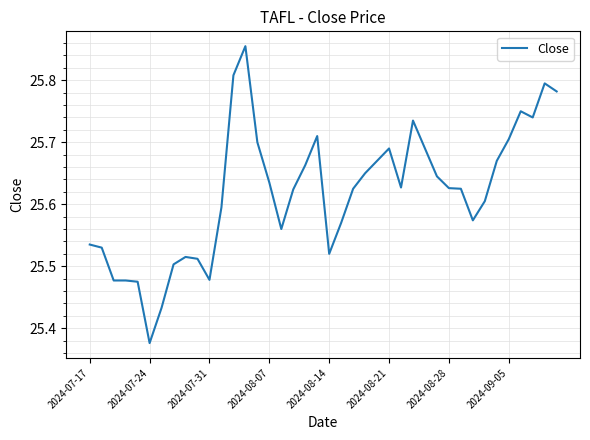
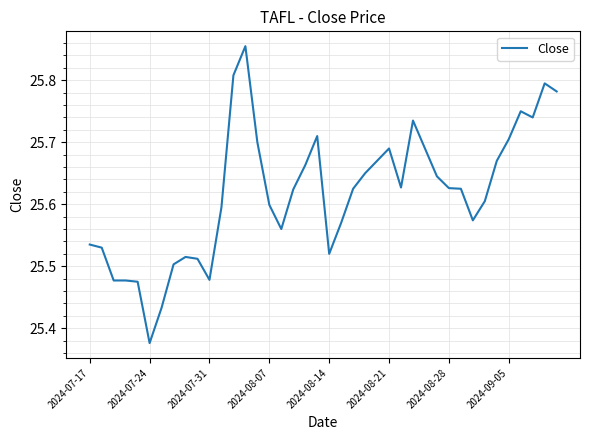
2024-08-07: 25.64 -> 25.60
